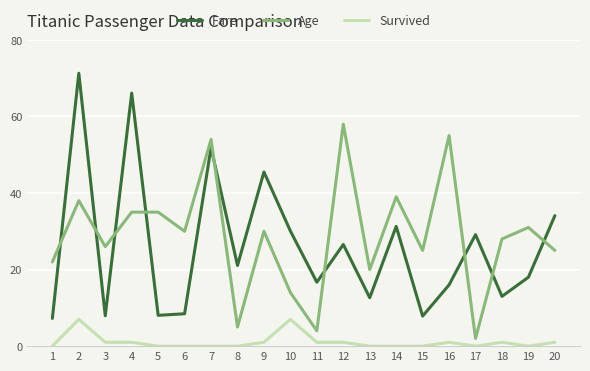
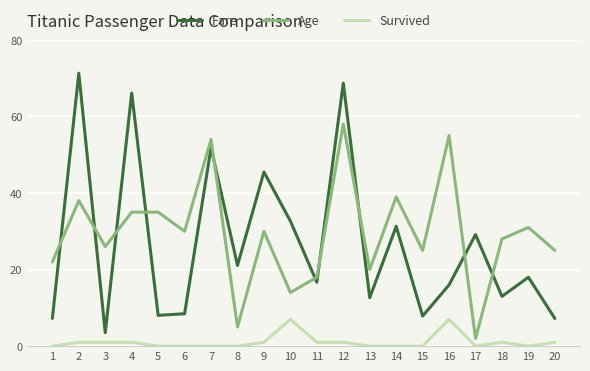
Survived, 2: 7 -> 1
Fare, 3: 8 -> 4
Fare, 10: 30 -> 33
Age, 11: 4 -> 18
Fare, 12: 27 -> 69
Survived, 16: 1 -> 7
Fare, 20: 34 -> 7
